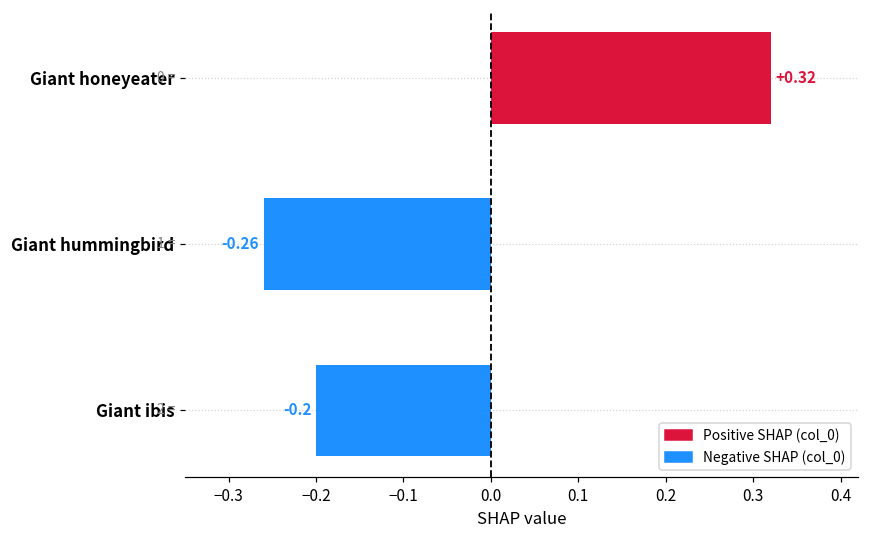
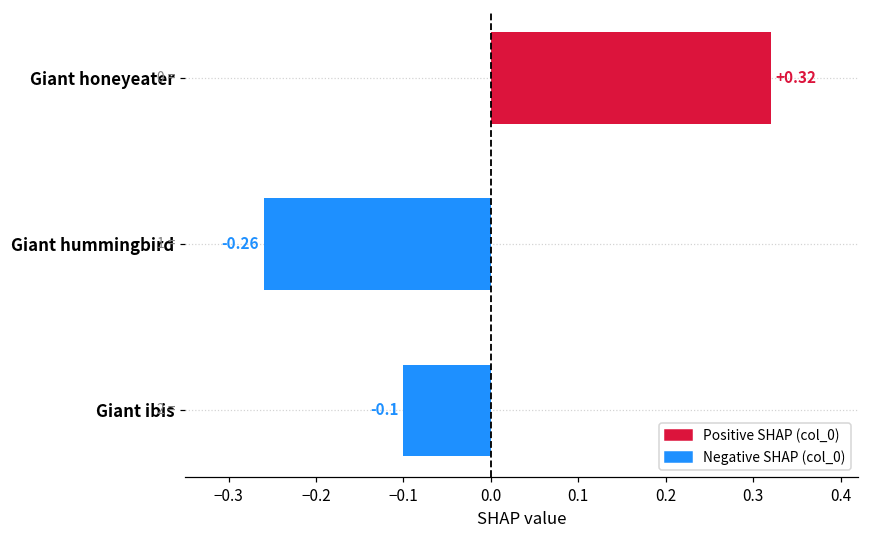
Giant ibis: -0.2 -> -0.1
